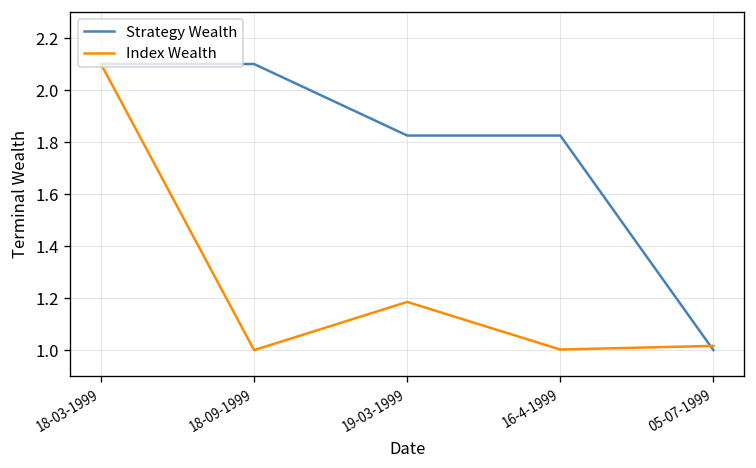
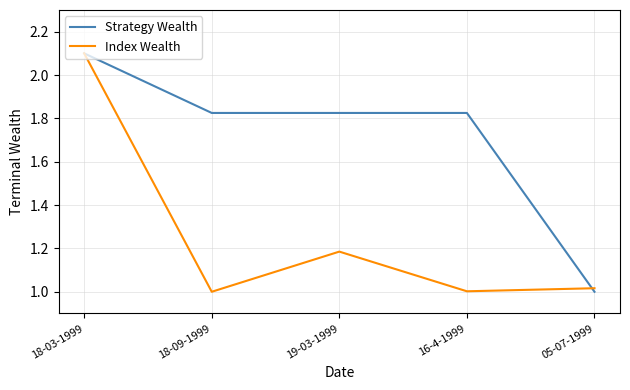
Strategy Wealth, 18-09-1999: 2.10 -> 1.83
